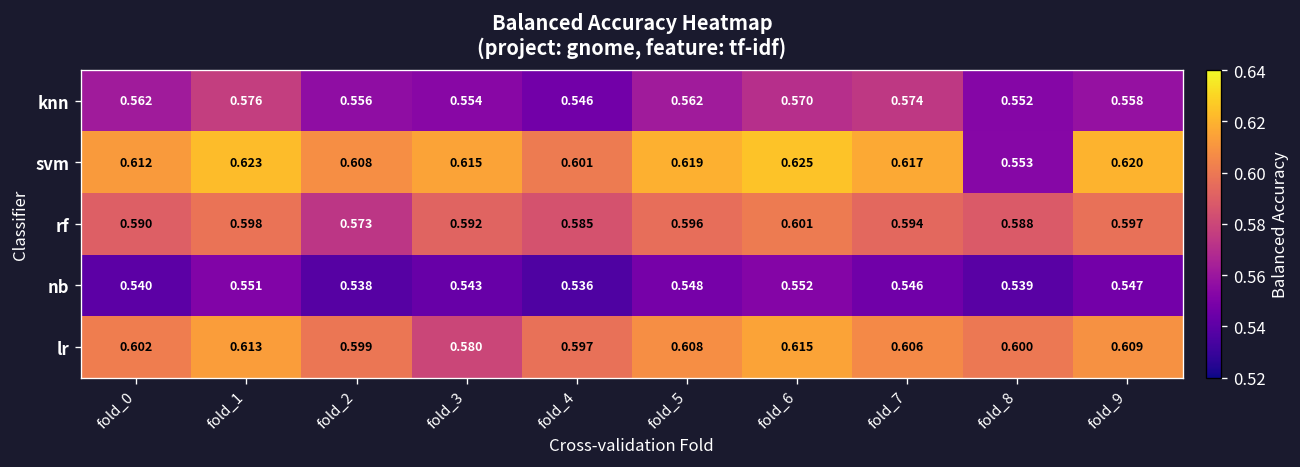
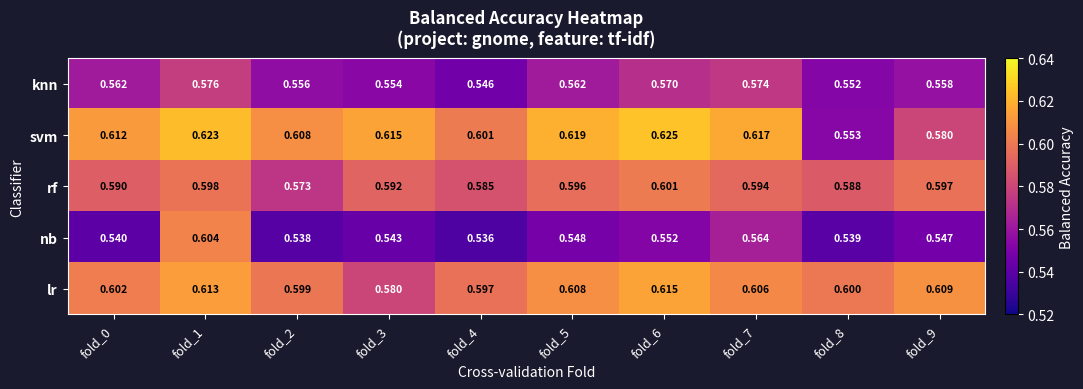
svm, fold_9: 0.620 -> 0.580
nb, fold_1: 0.551 -> 0.604
nb, fold_7: 0.546 -> 0.564
